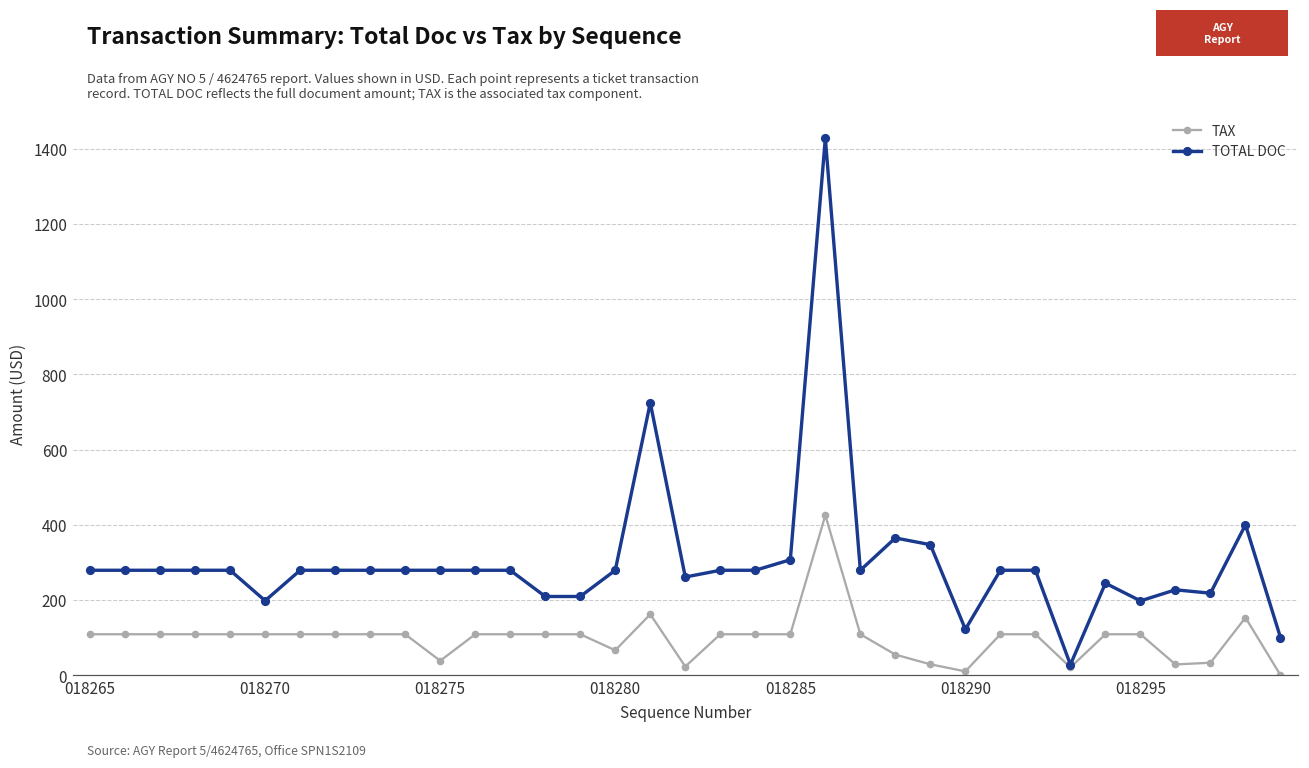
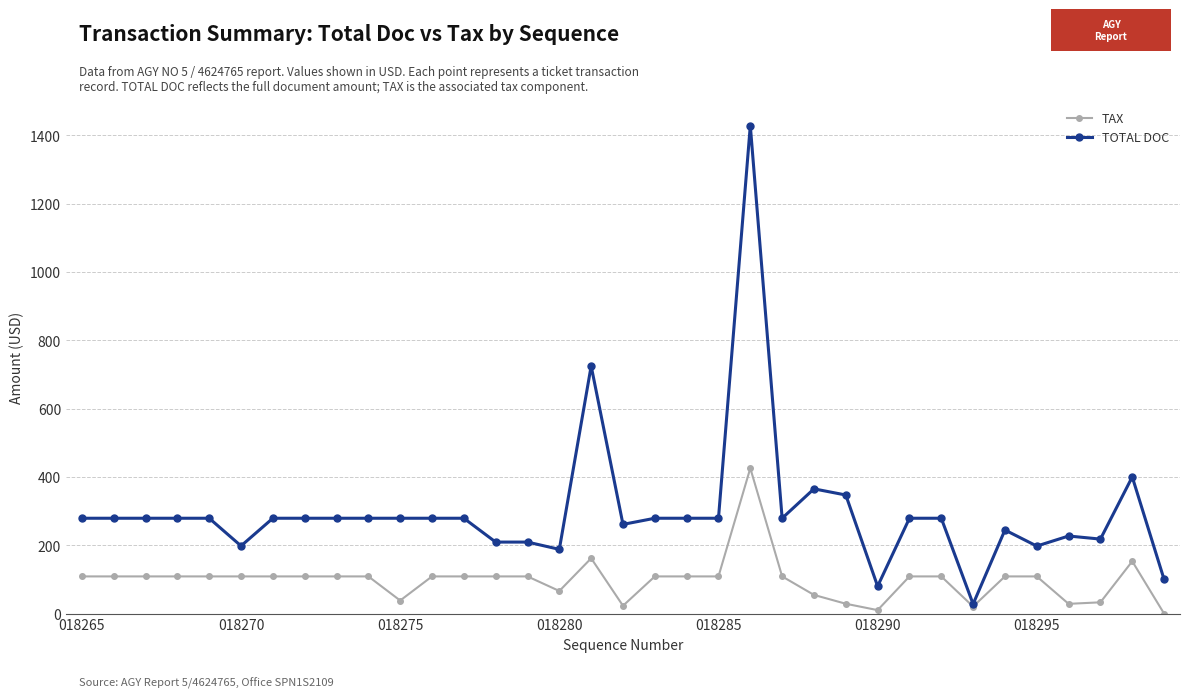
TOTAL DOC, 018280: 280 -> 190
TOTAL DOC, 018285: 310 -> 280
TOTAL DOC, 018290: 120 -> 80
